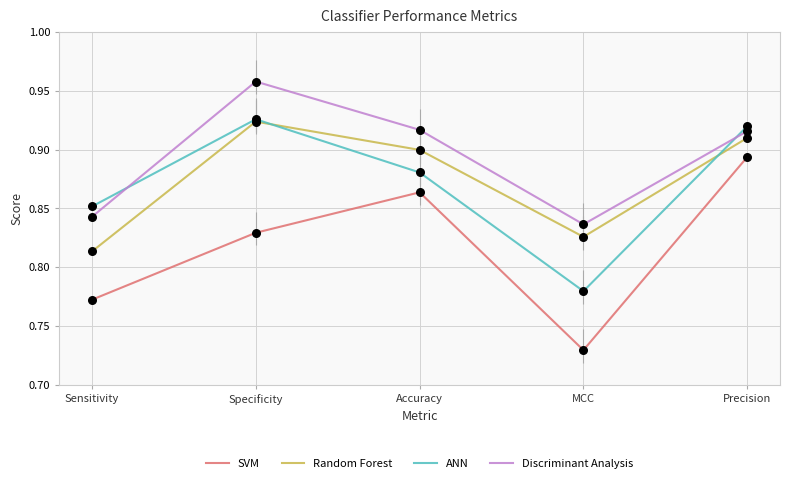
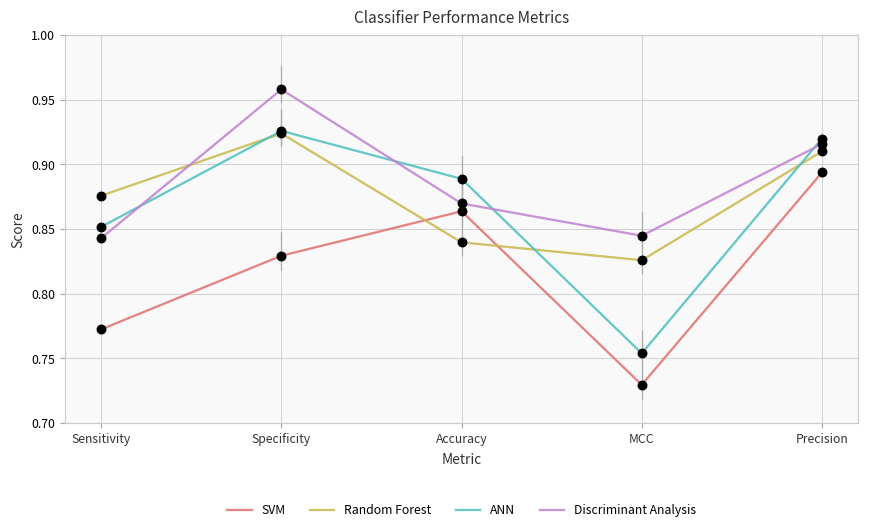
Random Forest, Sensitivity: 0.813 -> 0.876
Random Forest, Accuracy: 0.900 -> 0.840
ANN, Accuracy: 0.881 -> 0.889
Discriminant Analysis, Accuracy: 0.917 -> 0.870
ANN, MCC: 0.780 -> 0.754
Discriminant Analysis, MCC: 0.836 -> 0.845
